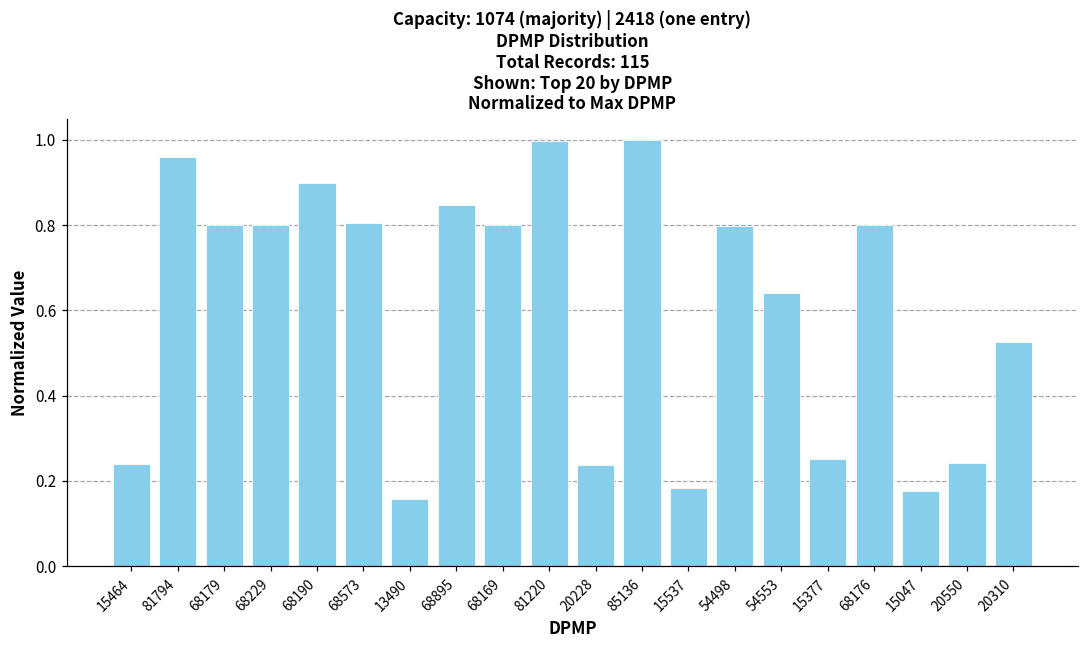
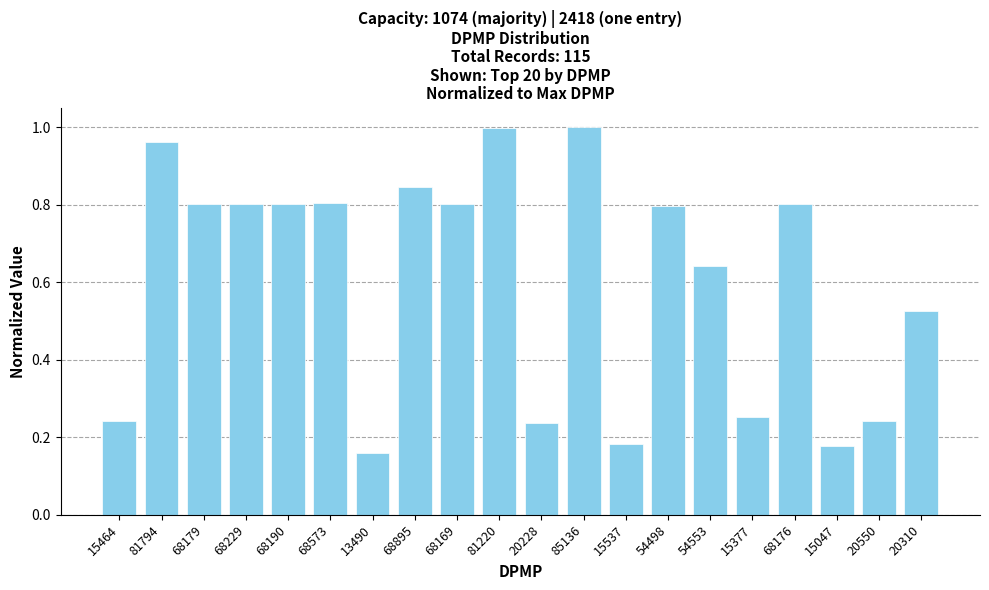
68190: 0.90 -> 0.80
